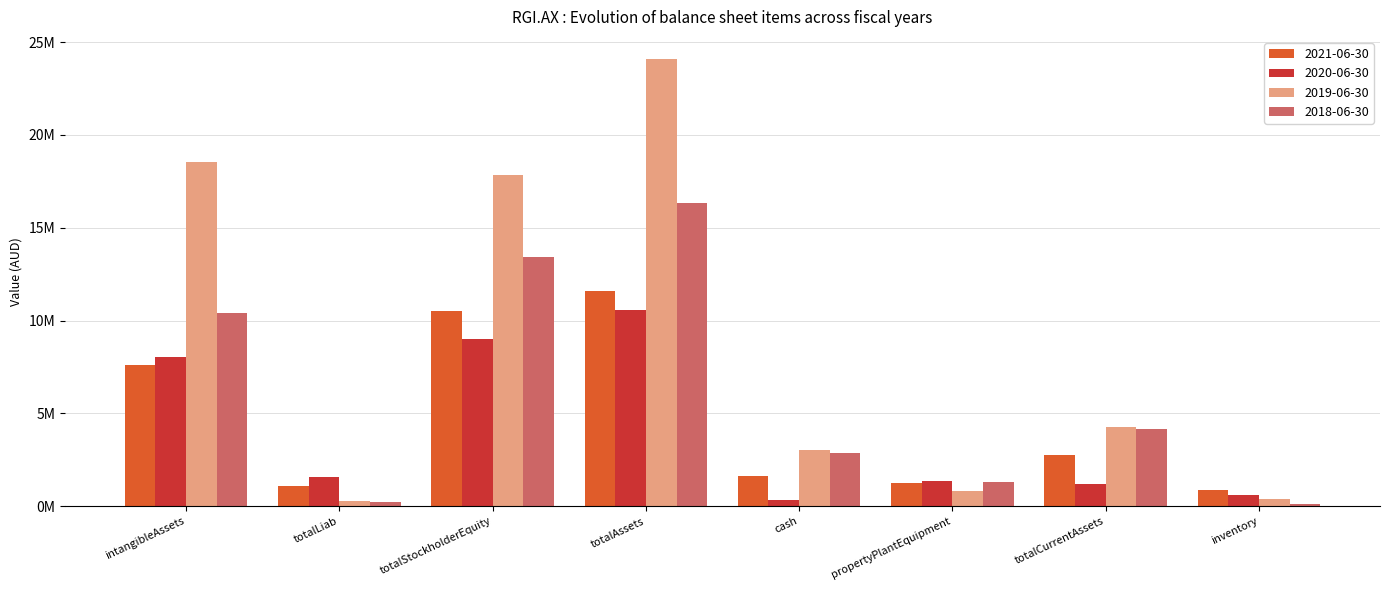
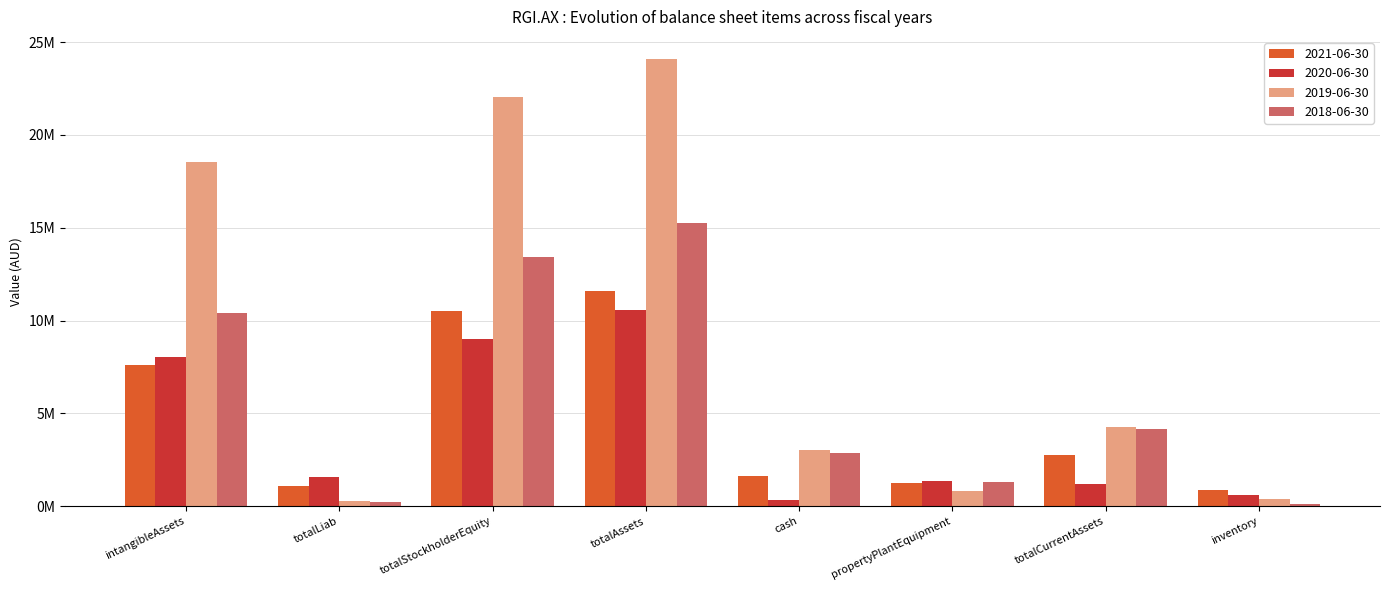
2019-06-30, totalStockholderEquity: 17800000 -> 22000000
2018-06-30, totalAssets: 16400000 -> 15200000
